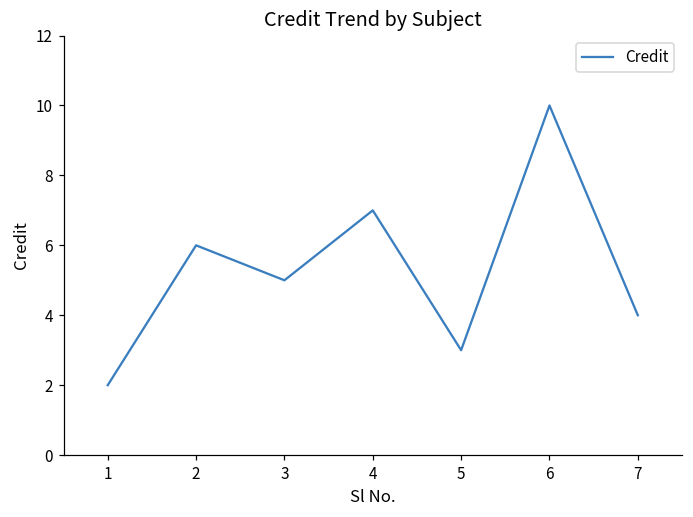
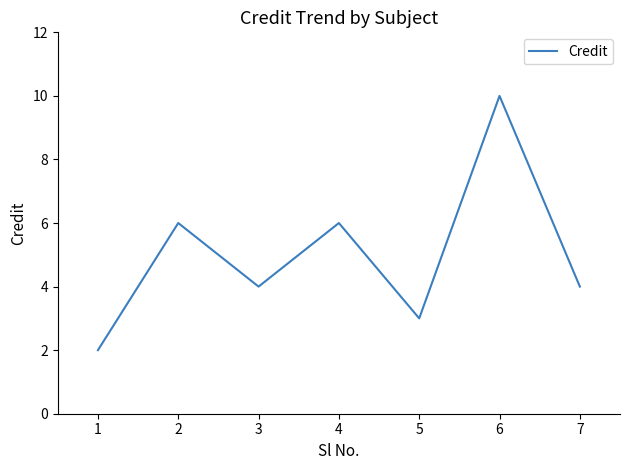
3: 5 -> 4
4: 7 -> 6
